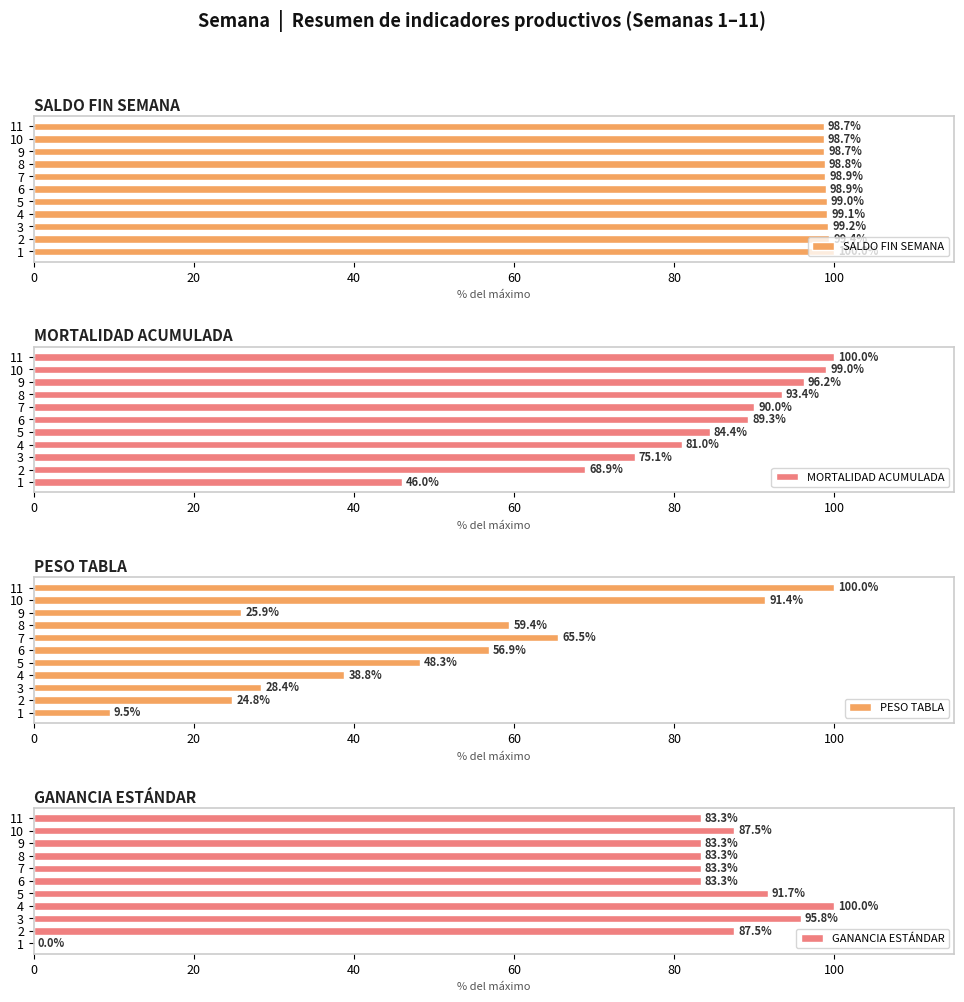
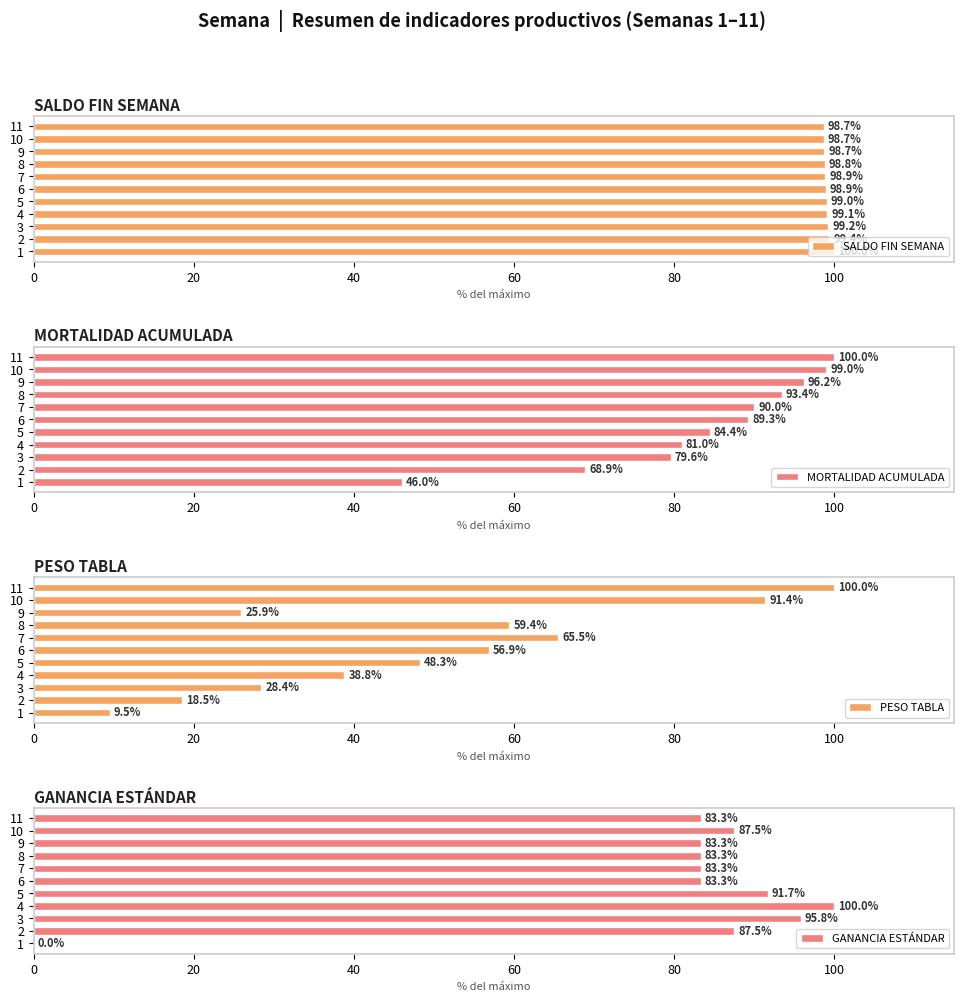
MORTALIDAD ACUMULADA, 3: 75.1% -> 79.6%
PESO TABLA, 2: 24.8% -> 18.5%
